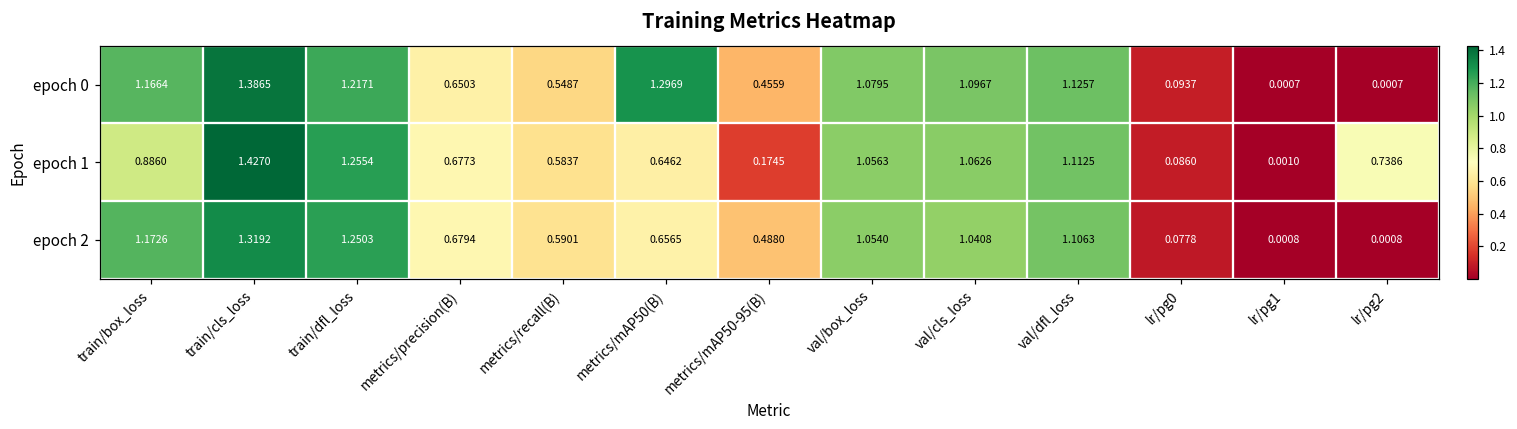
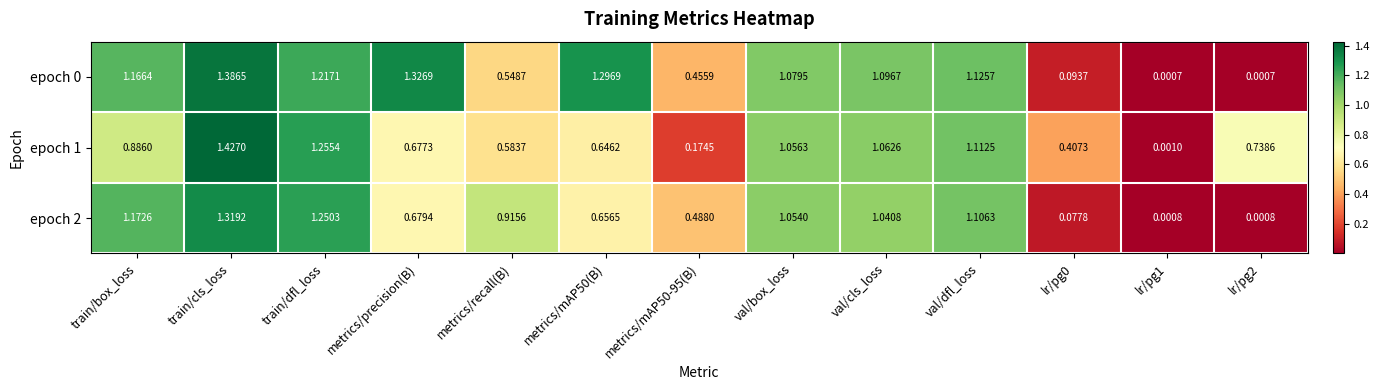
epoch 0, metrics/precision(B): 0.6503 -> 1.3269
epoch 1, lr/pg0: 0.0860 -> 0.4073
epoch 2, metrics/recall(B): 0.5901 -> 0.9156
